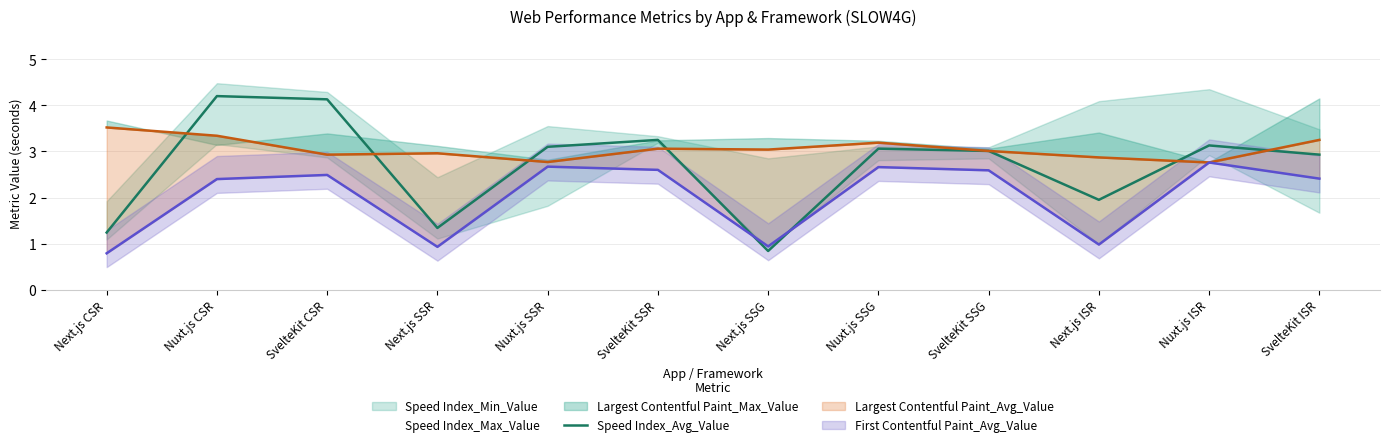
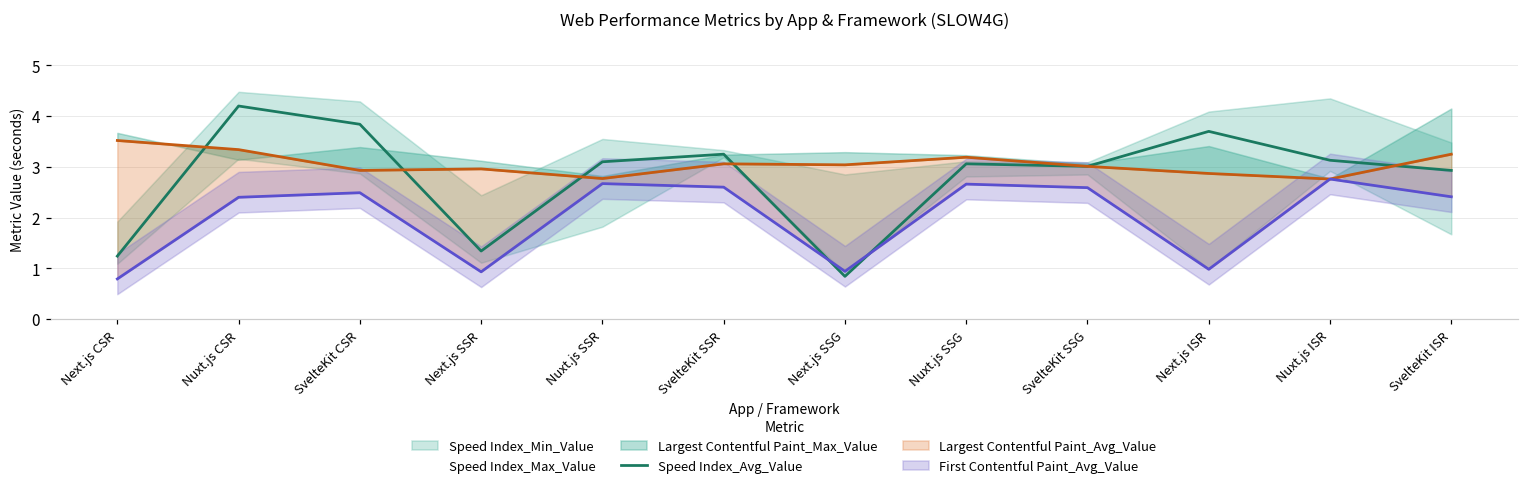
Speed Index_Avg_Value, SvelteKit CSR: 4.1 -> 3.8
Speed Index_Avg_Value, Next.js ISR: 2.0 -> 3.7
